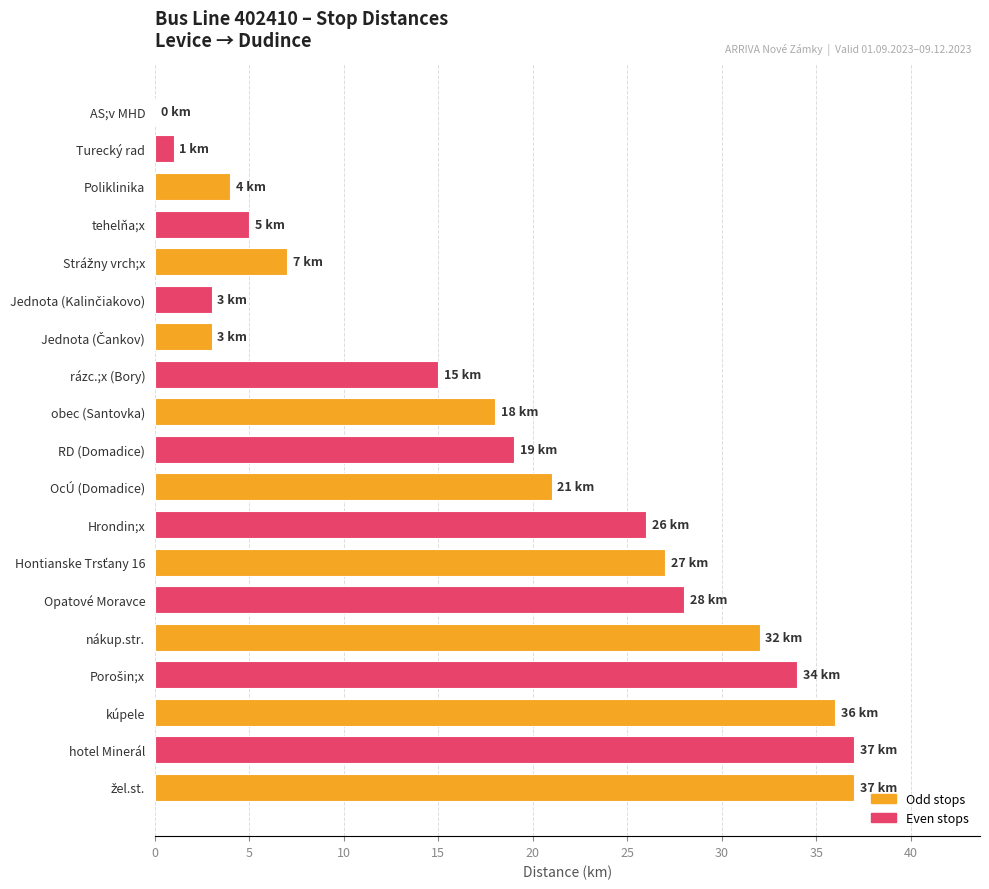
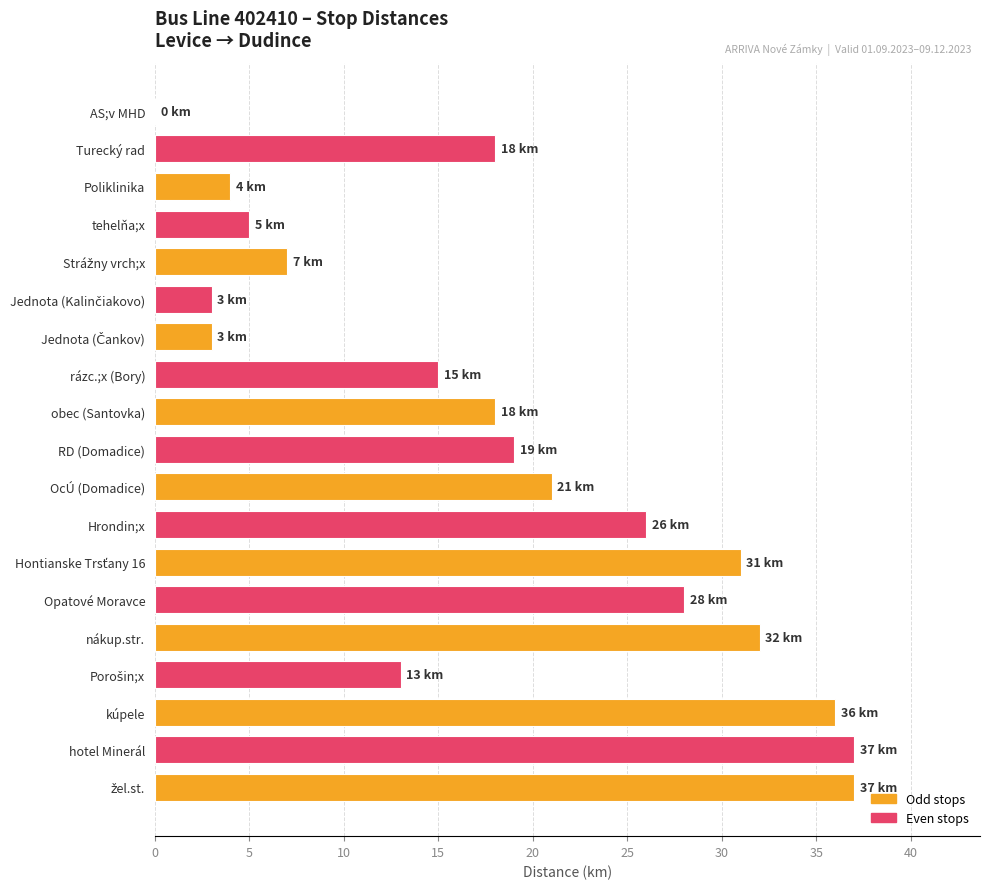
Turecký rad: 1 -> 18
Hontianske Trsťany 16: 27 -> 31
Porošin;x: 34 -> 13
